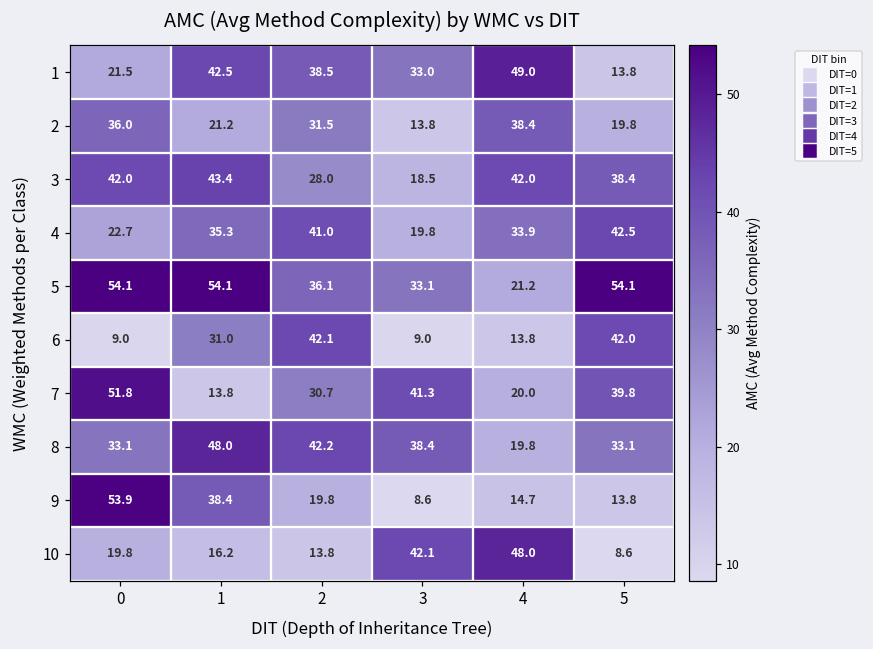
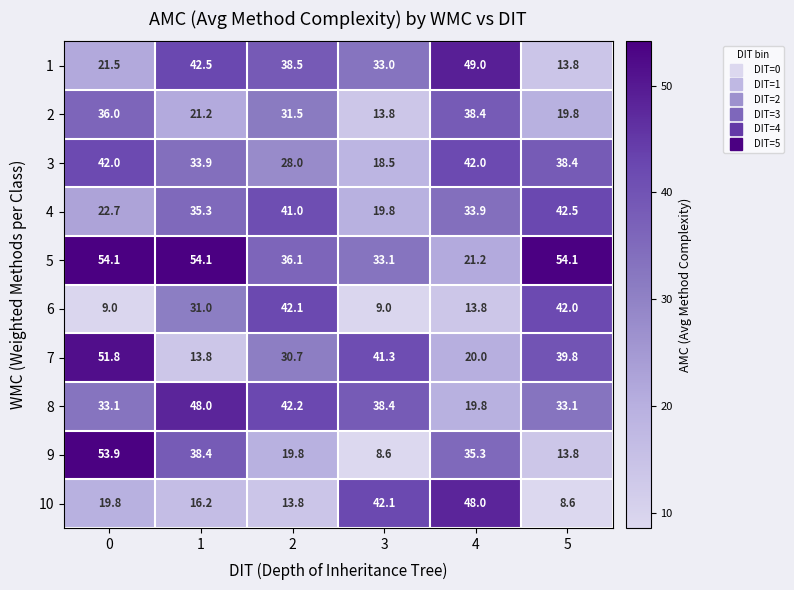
3, 1: 43.4 -> 33.9
9, 4: 14.7 -> 35.3
